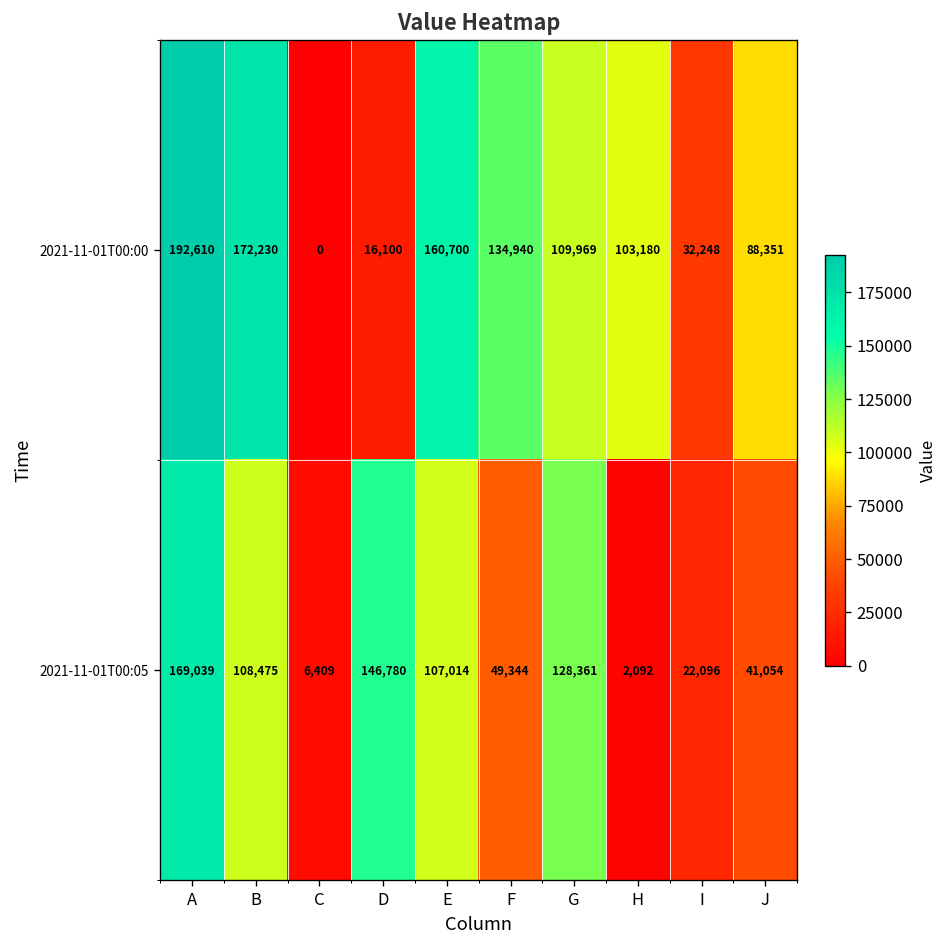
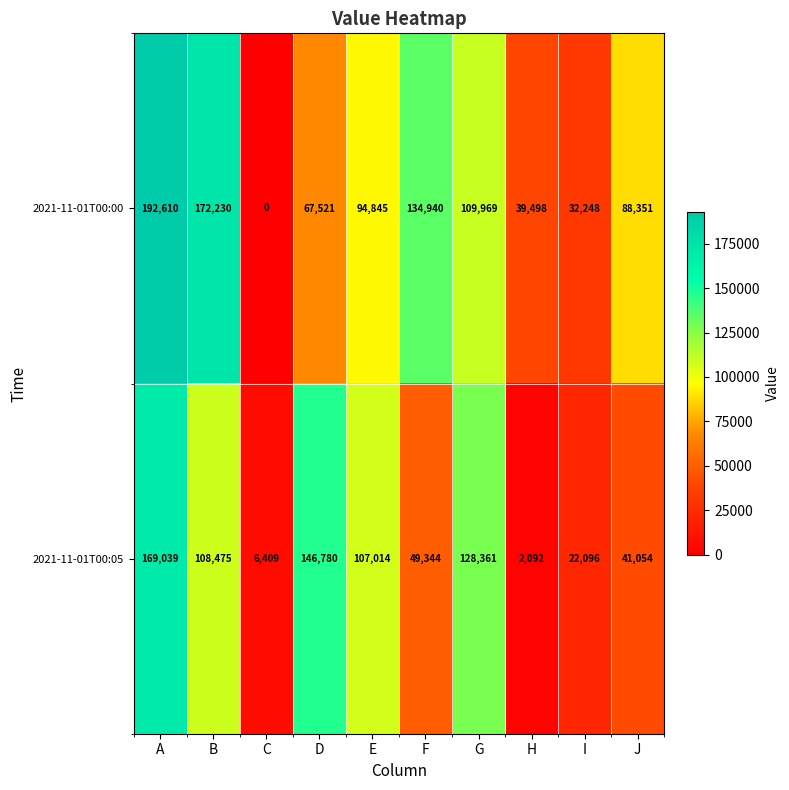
2021-11-01T00:00, D: 16,100 -> 67,521
2021-11-01T00:00, E: 160,700 -> 94,845
2021-11-01T00:00, H: 103,180 -> 39,498
